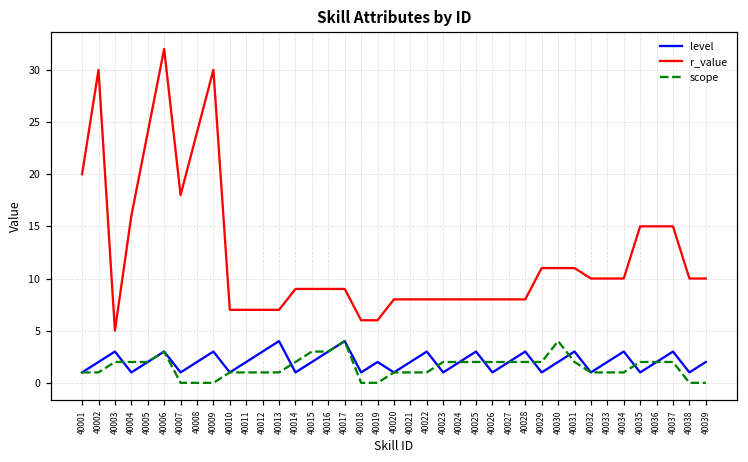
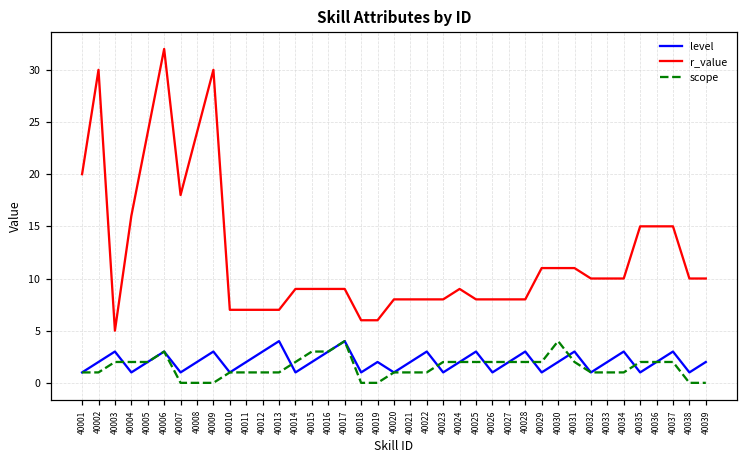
r_value, 40024: 8 -> 9
